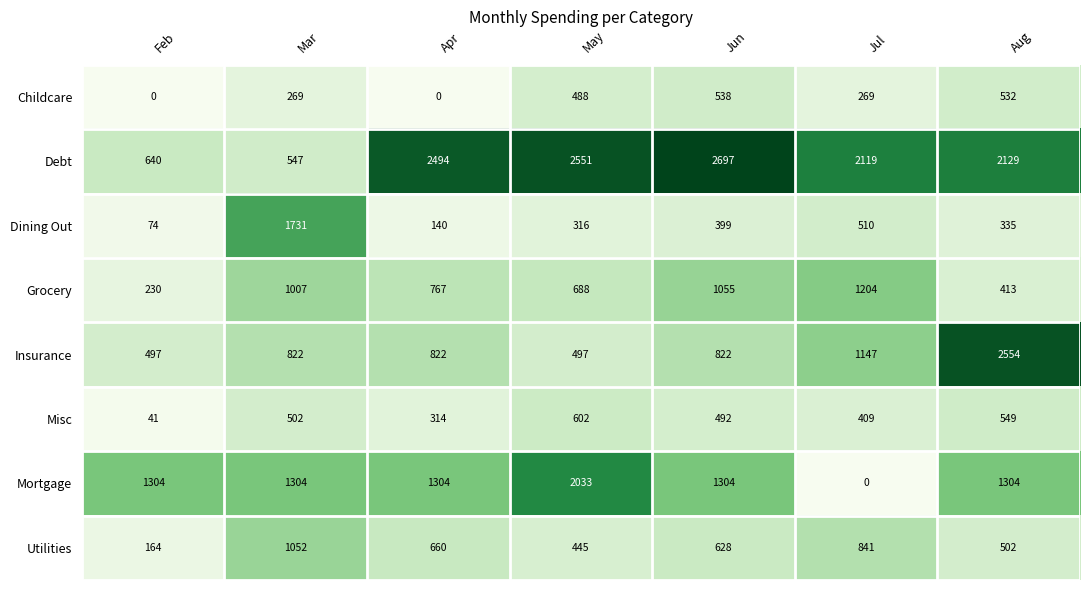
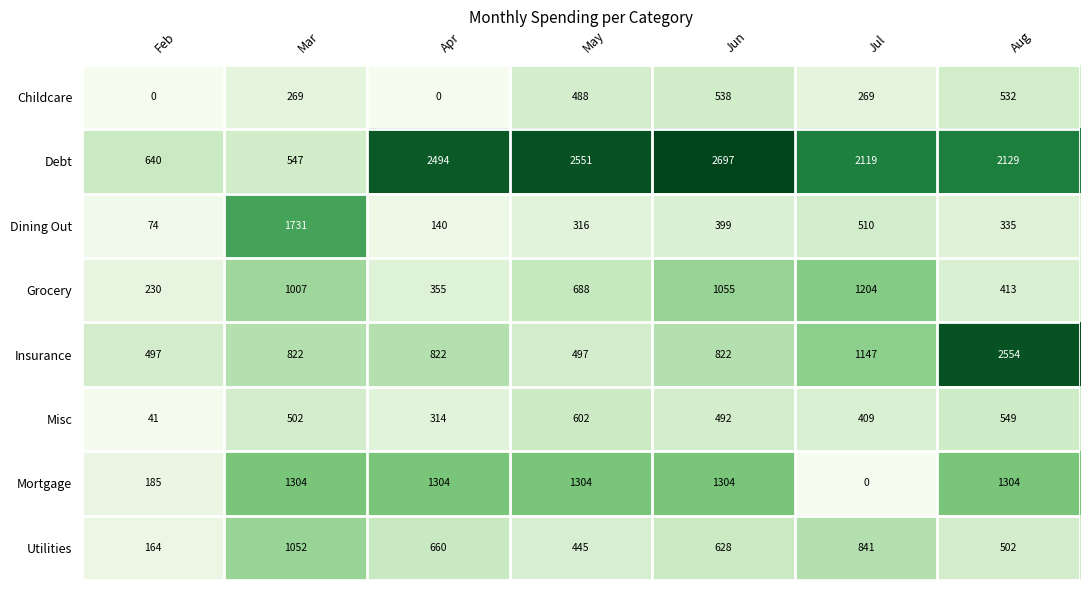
Grocery, Apr: 767 -> 355
Mortgage, Feb: 1304 -> 185
Mortgage, May: 2033 -> 1304
